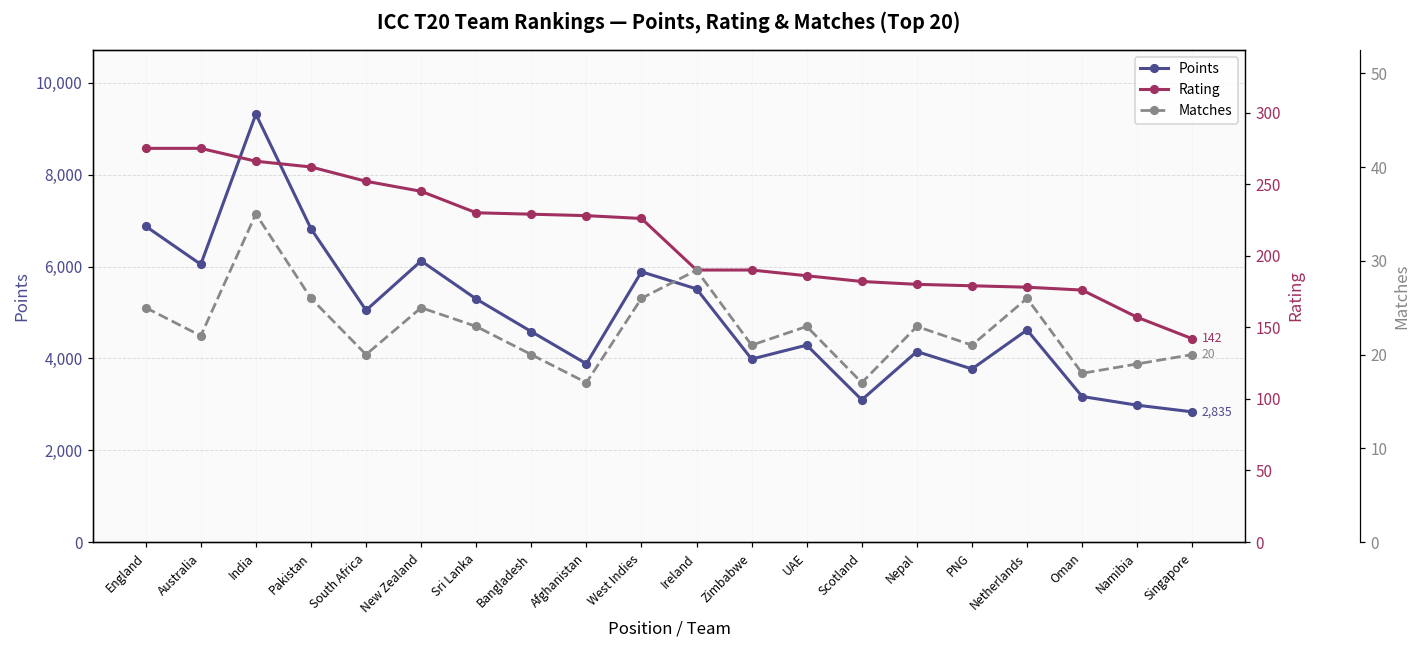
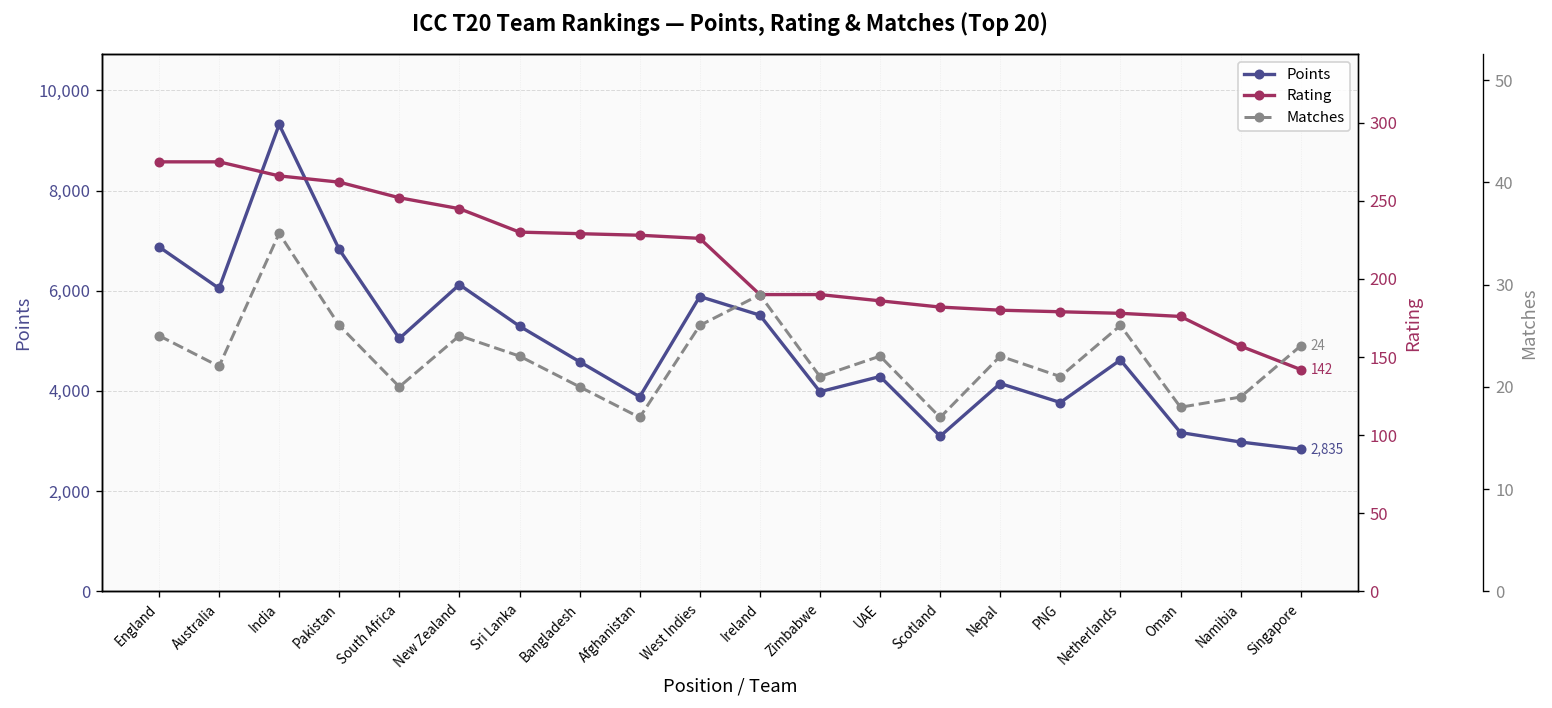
Matches, Singapore: 20 -> 24
